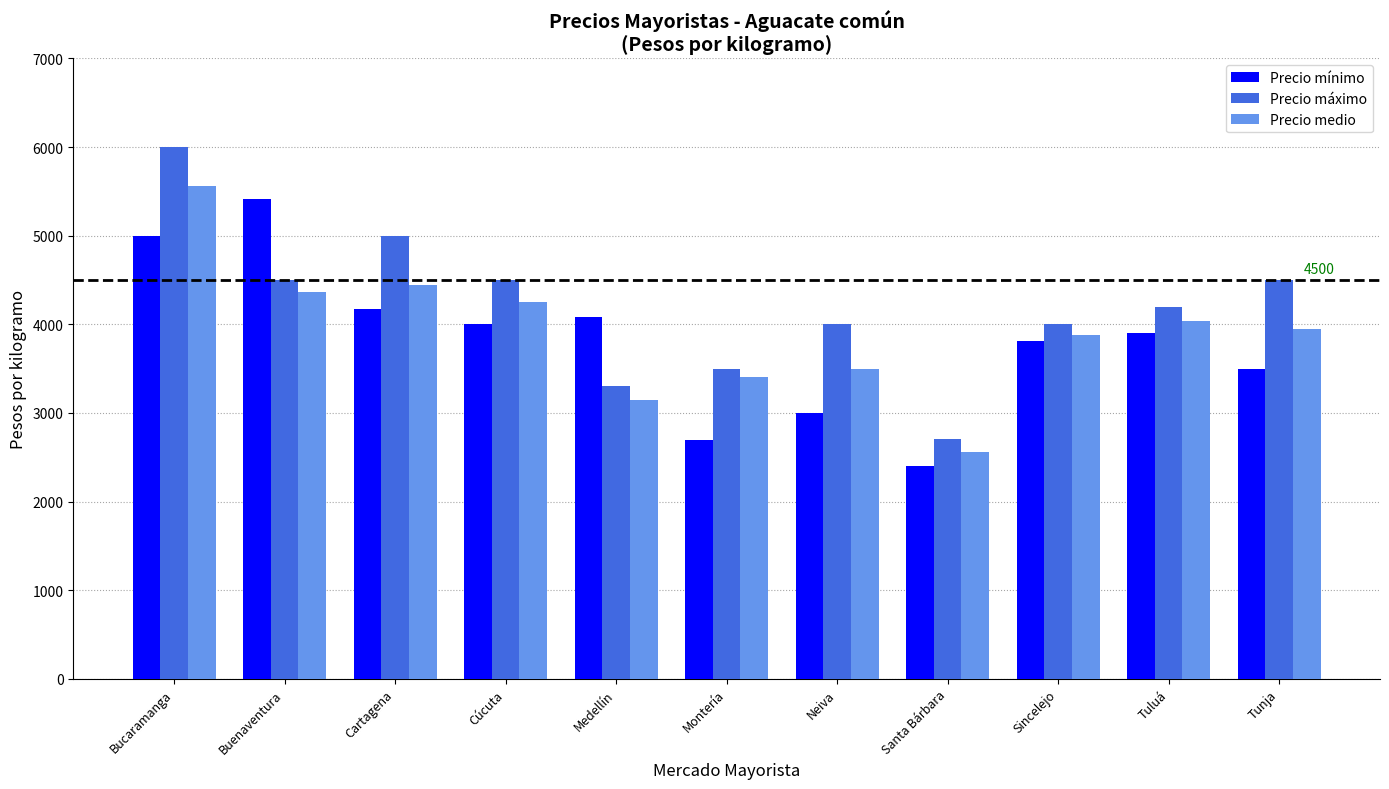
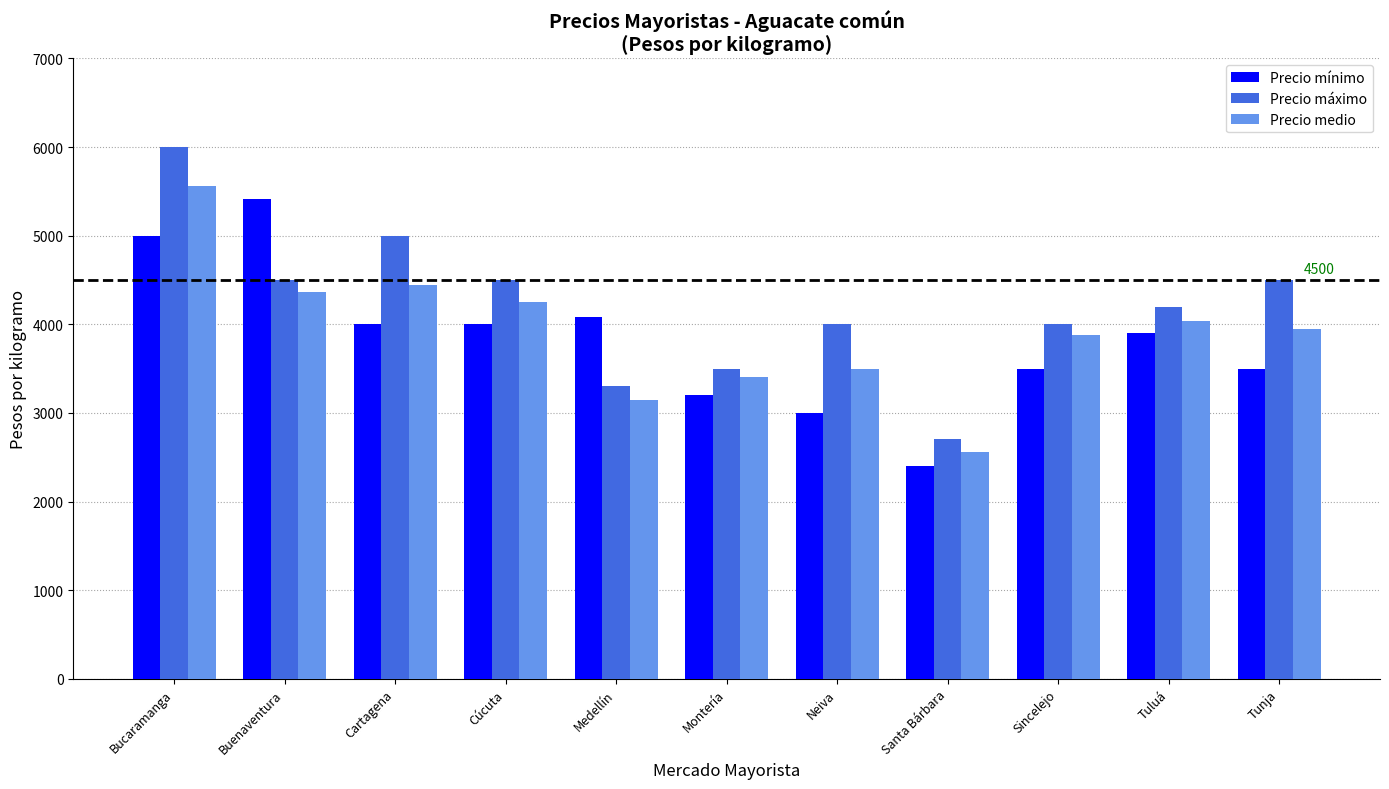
Precio mínimo, Cartagena: 4200 -> 4000
Precio mínimo, Montería: 2700 -> 3200
Precio mínimo, Sincelejo: 3800 -> 3500
